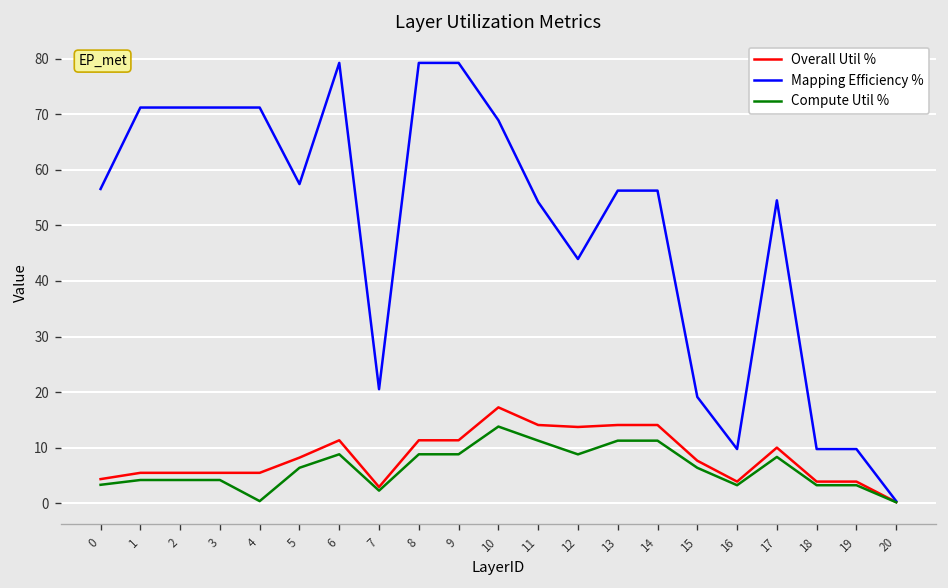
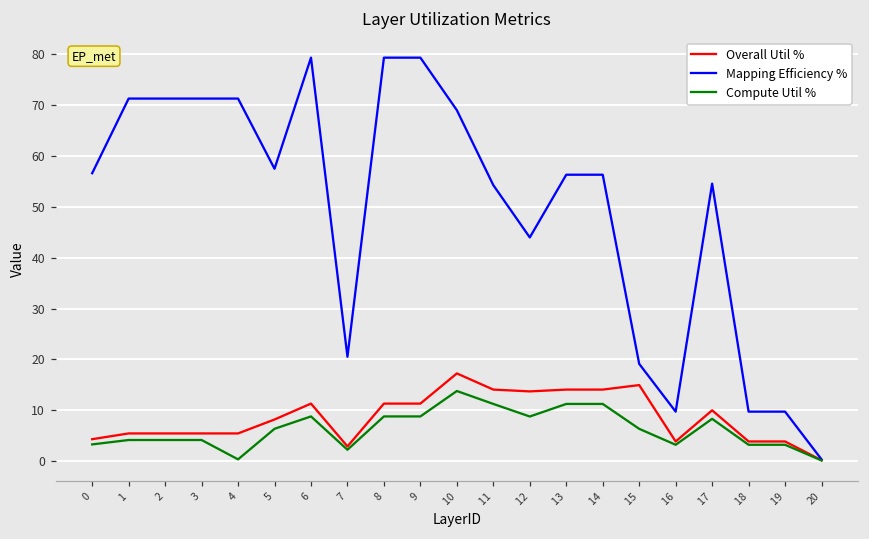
Overall Util %, 15: 8 -> 15
